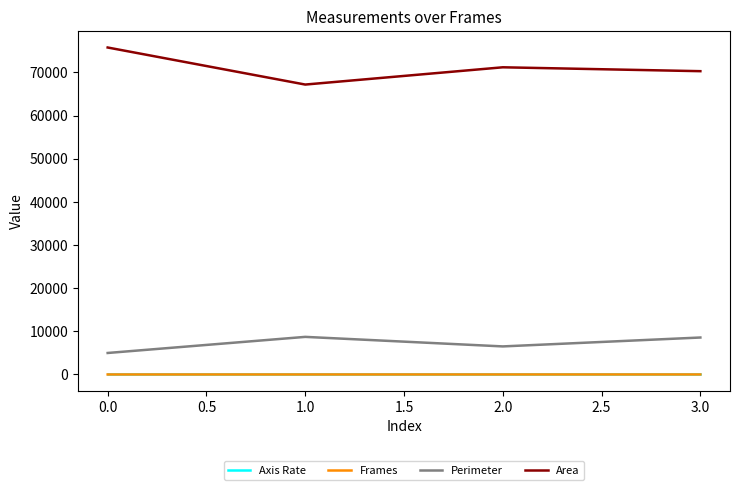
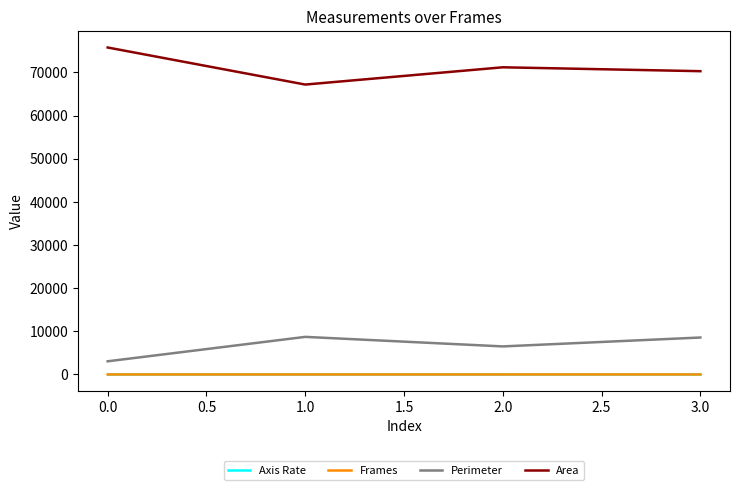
Perimeter, 0.0: 5000 -> 3000
